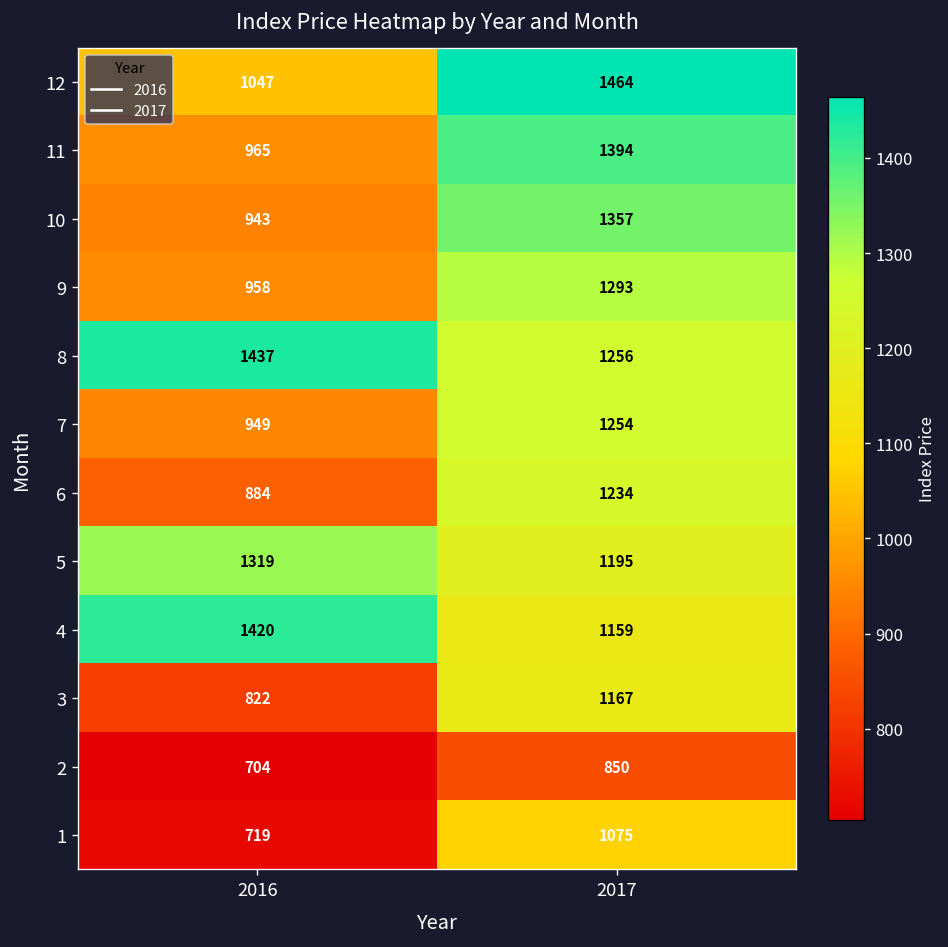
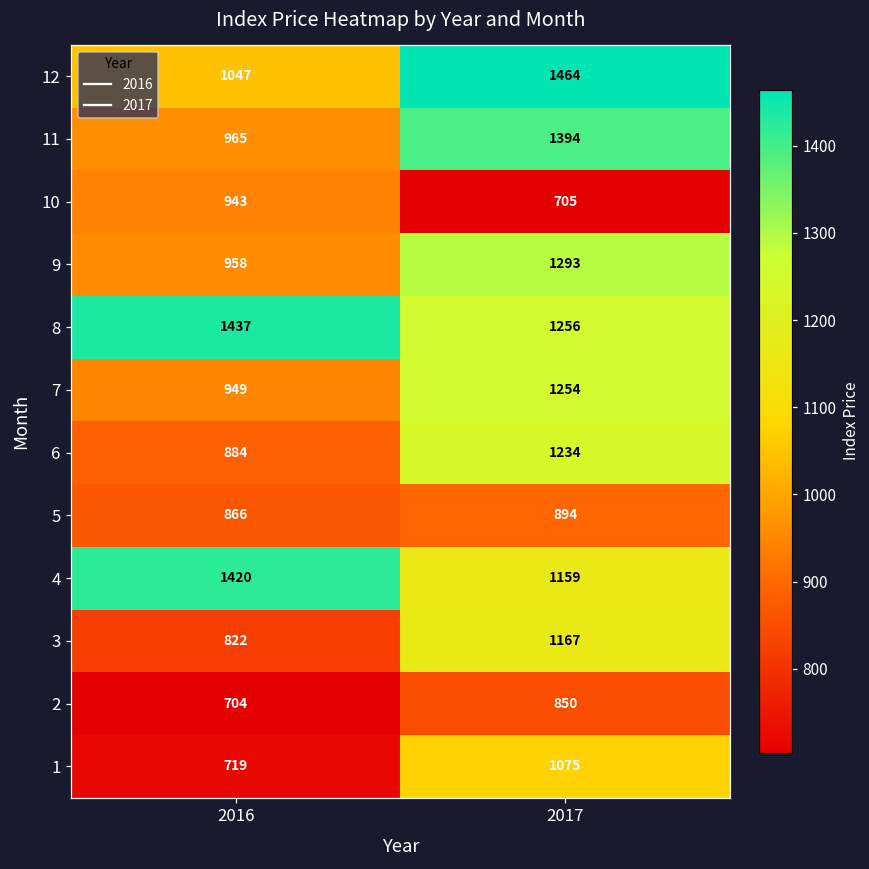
10, 2017: 1357 -> 705
5, 2016: 1319 -> 866
5, 2017: 1195 -> 894
